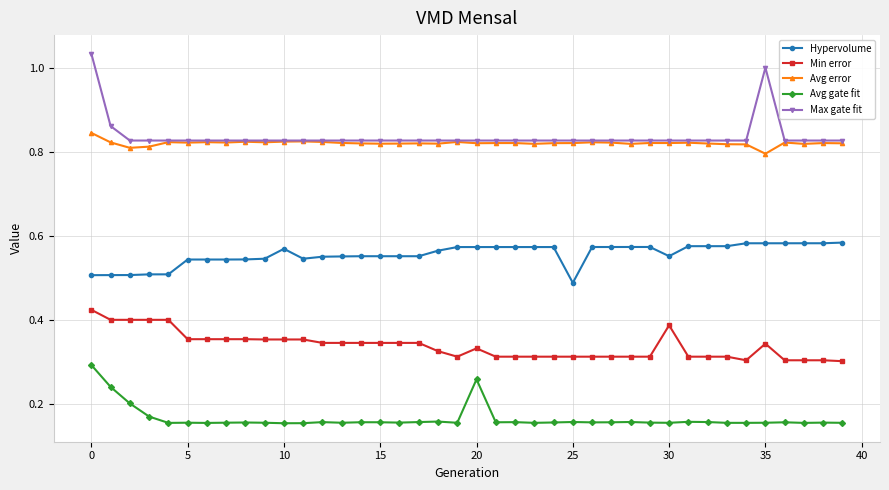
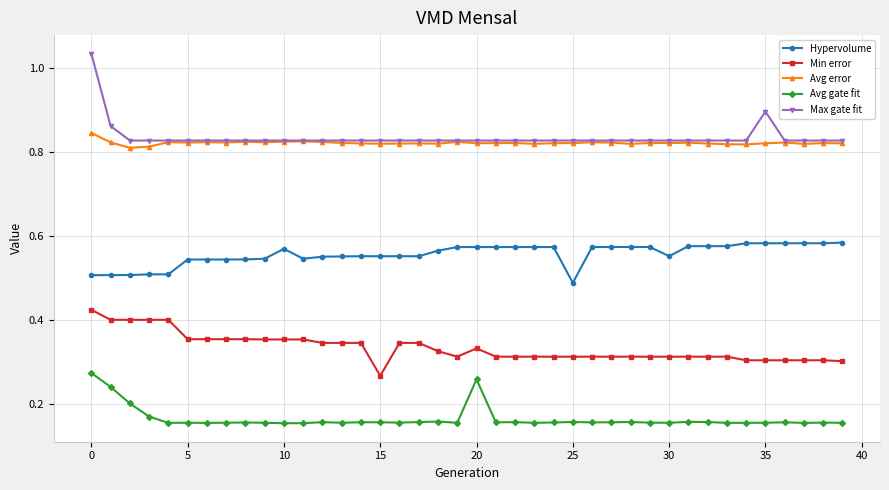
Avg gate fit, 0: 0.29 -> 0.27
Min error, 15: 0.35 -> 0.27
Min error, 30: 0.39 -> 0.31
Min error, 35: 0.34 -> 0.30
Avg error, 35: 0.80 -> 0.82
Max gate fit, 35: 1.00 -> 0.90
